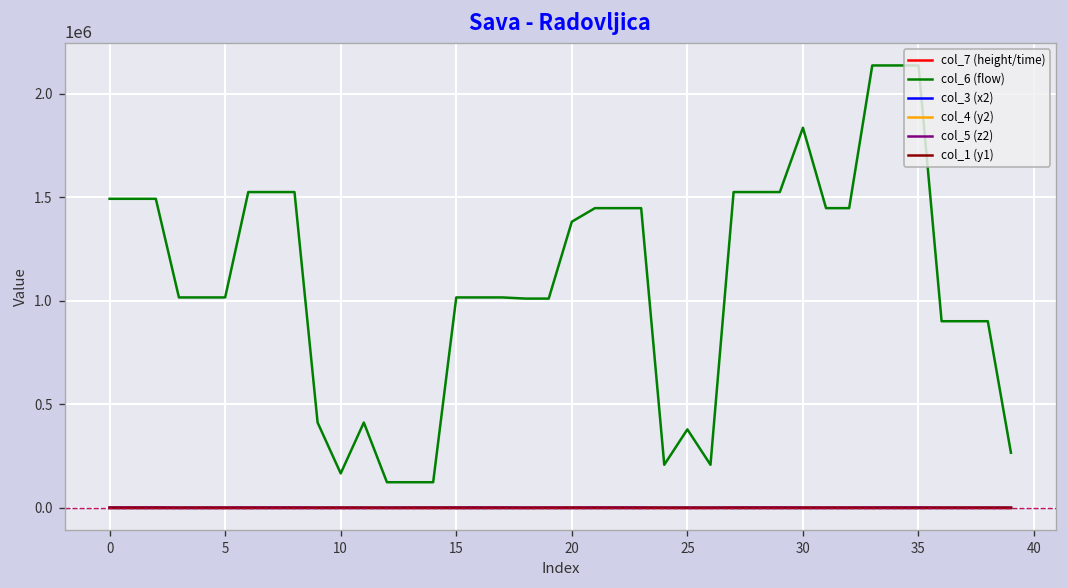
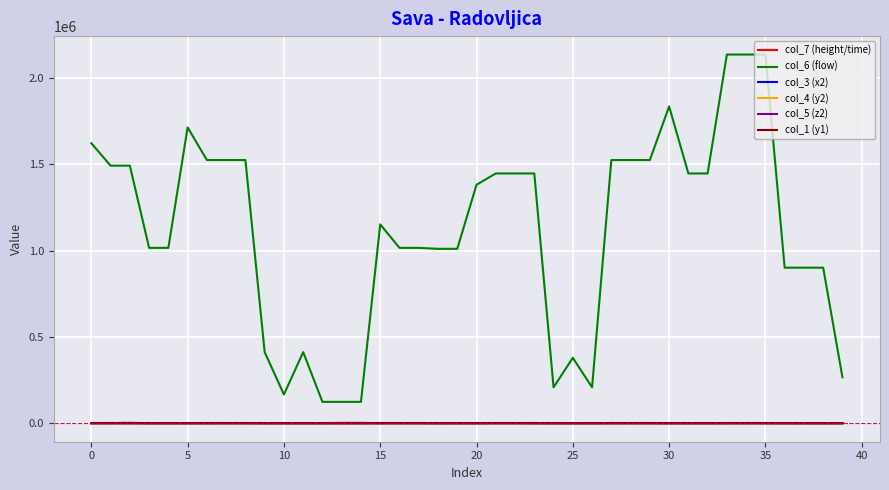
col_6 (flow), 0: 1490000 -> 1620000
col_6 (flow), 5: 1020000 -> 1710000
col_6 (flow), 15: 1020000 -> 1150000
